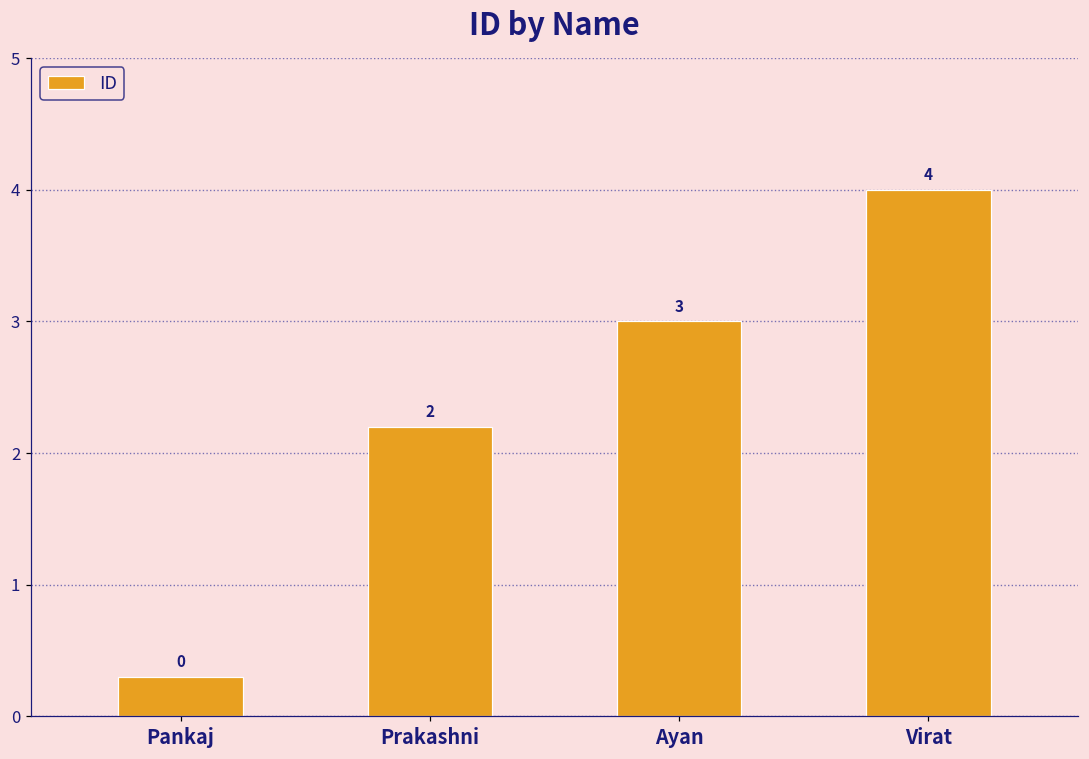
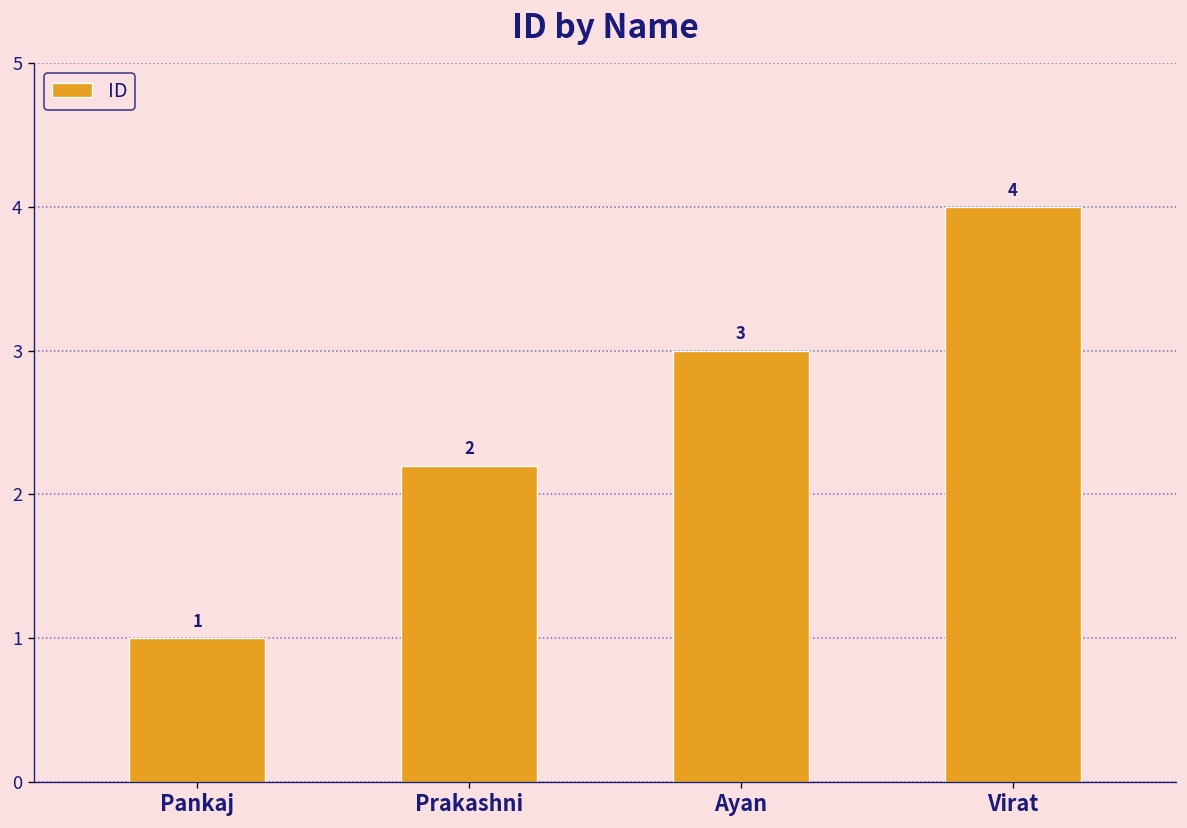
Pankaj: 0 -> 1
